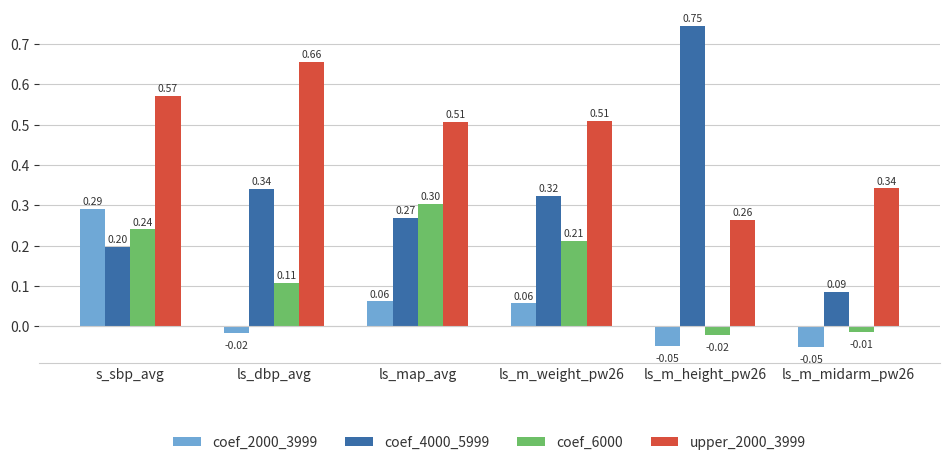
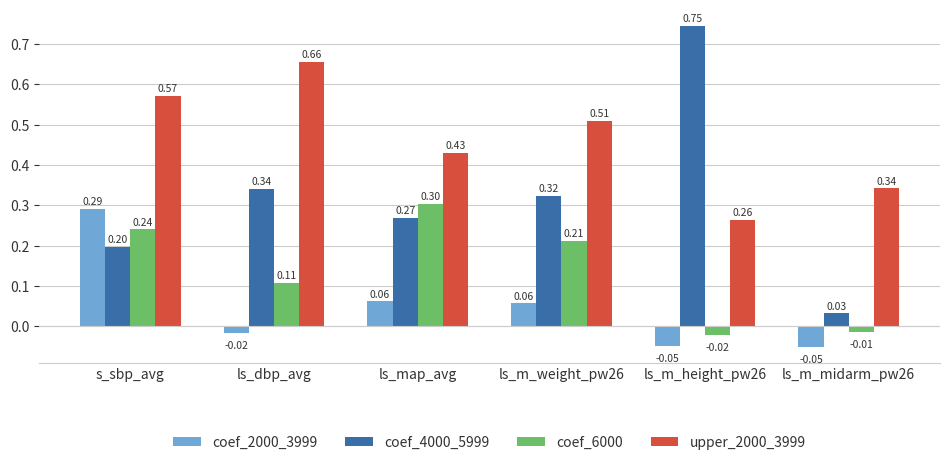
upper_2000_3999, ls_map_avg: 0.51 -> 0.43
coef_4000_5999, ls_m_midarm_pw26: 0.09 -> 0.03
